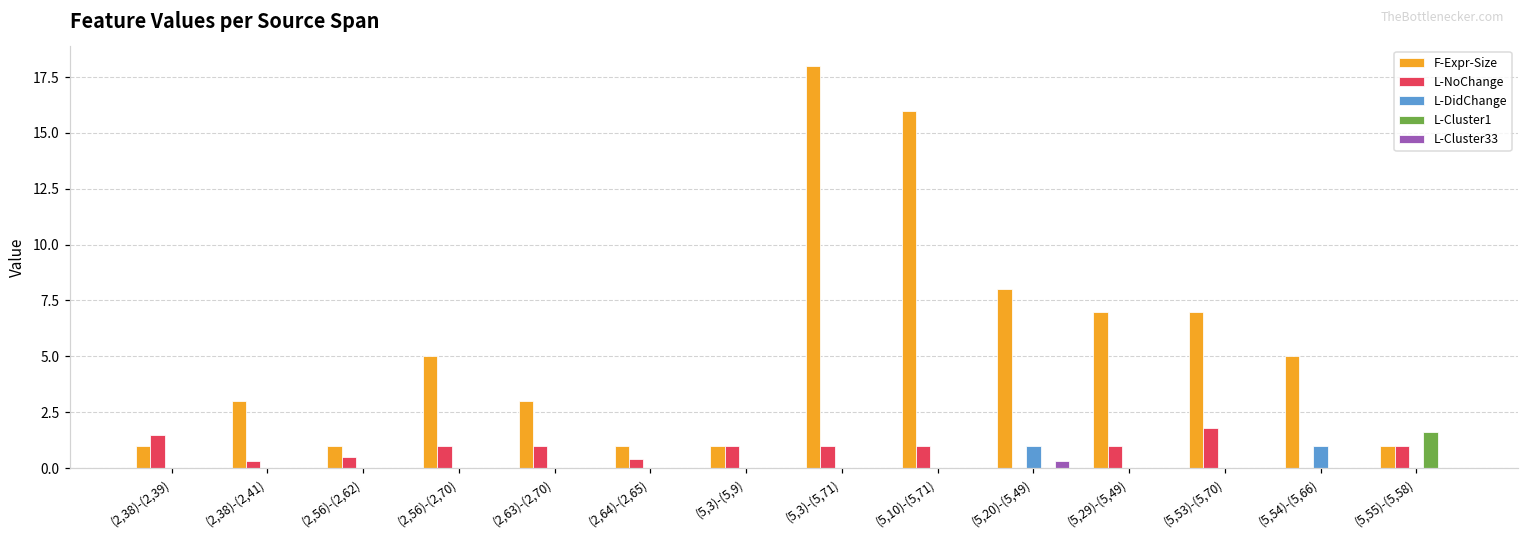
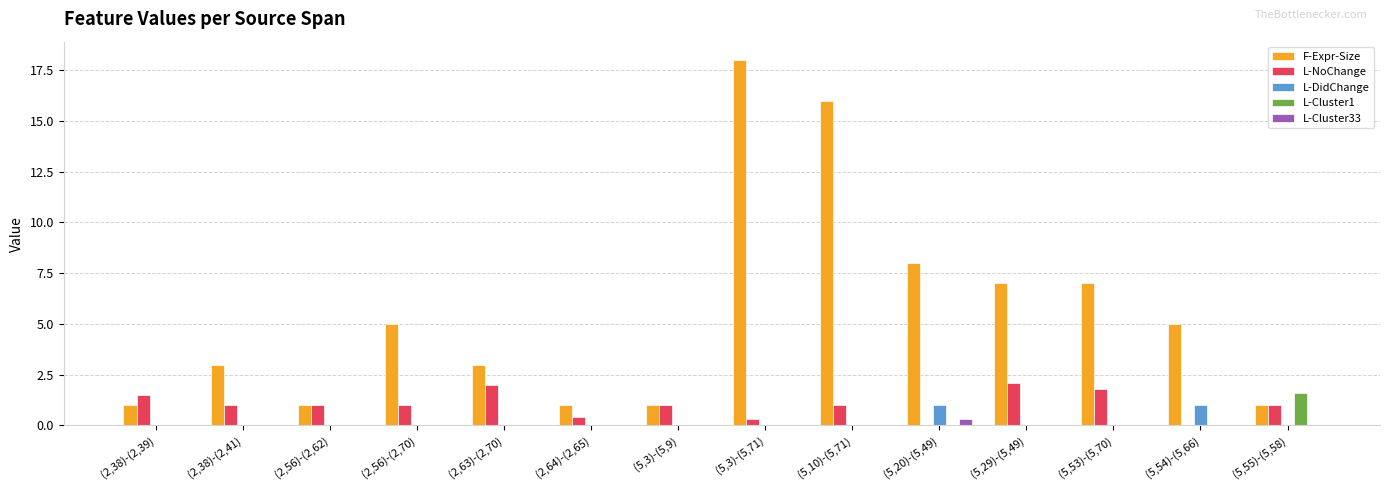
L-NoChange, (2,38)-(2,41): 0.3 -> 1.0
L-NoChange, (2,56)-(2,62): 0.5 -> 1.0
L-NoChange, (2,63)-(2,70): 1 -> 2
L-NoChange, (5,3)-(5,71): 1.0 -> 0.3
L-NoChange, (5,29)-(5,49): 1.0 -> 2.1
